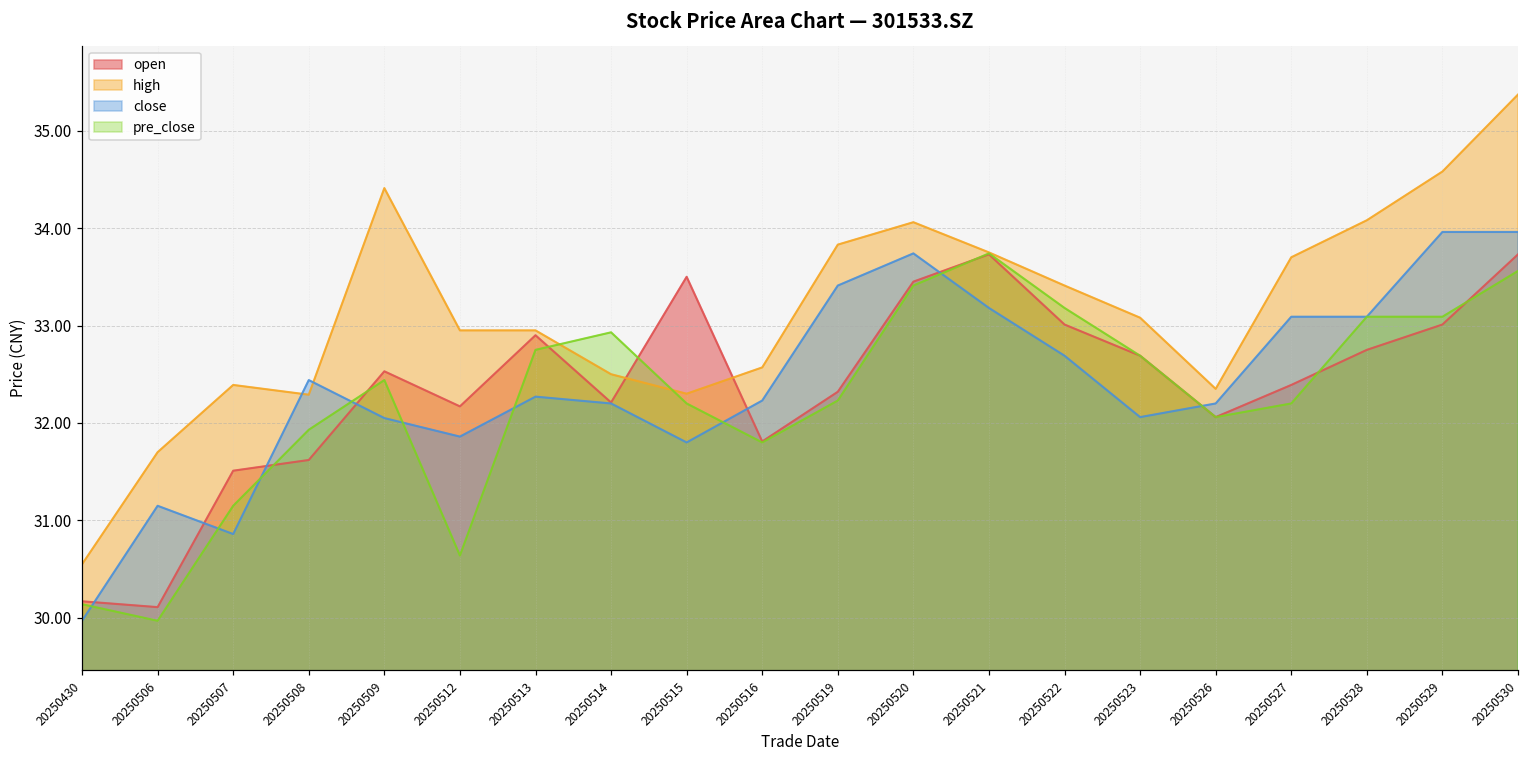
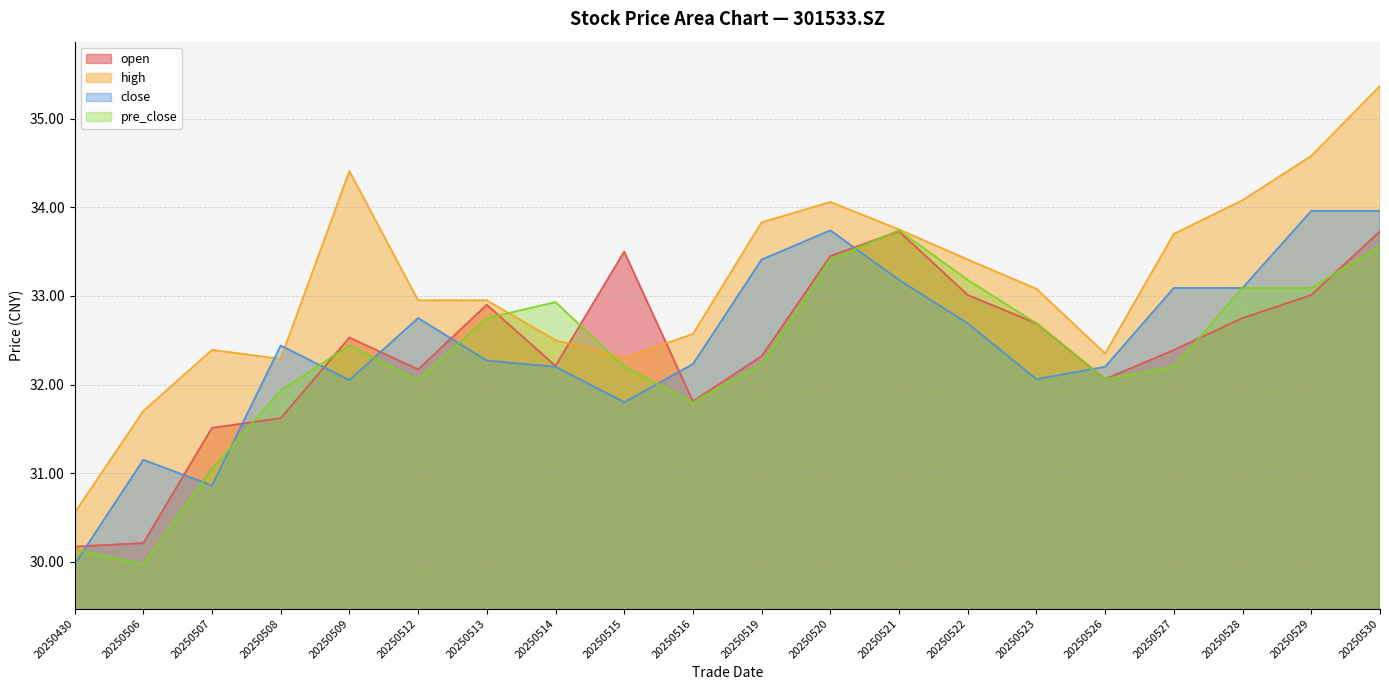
open, 20250506: 30.1 -> 30.2
pre_close, 20250507: 31.2 -> 31.1
close, 20250512: 31.9 -> 32.8
pre_close, 20250512: 30.6 -> 32.1
